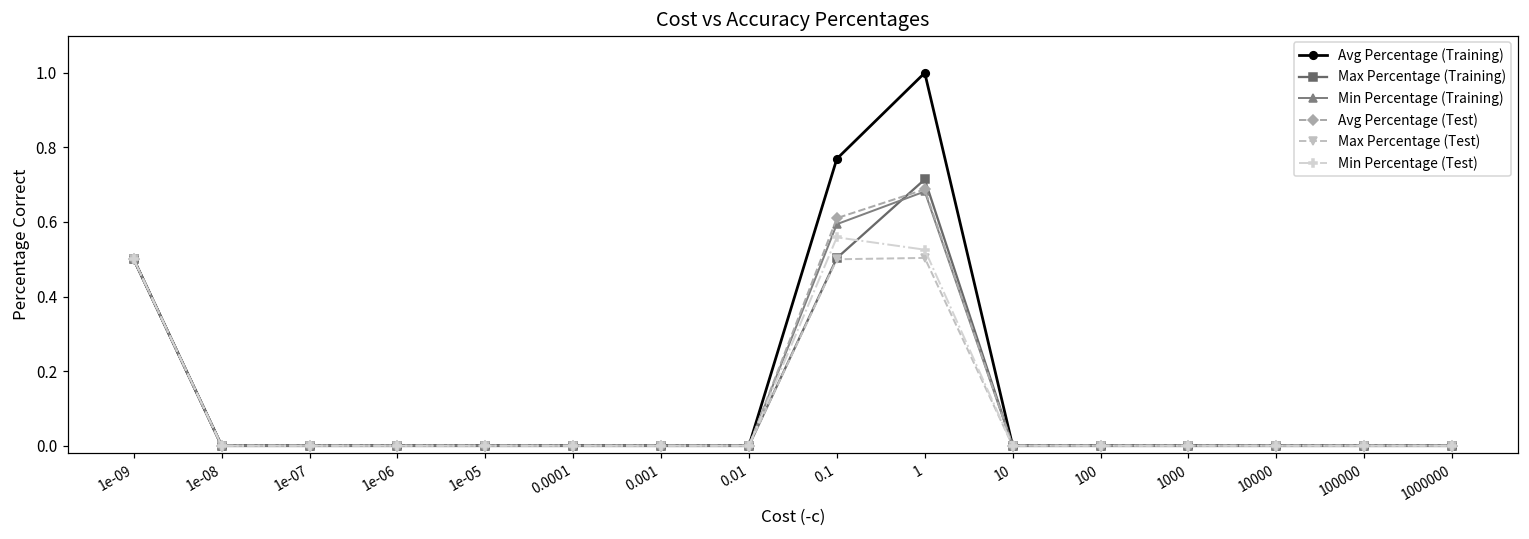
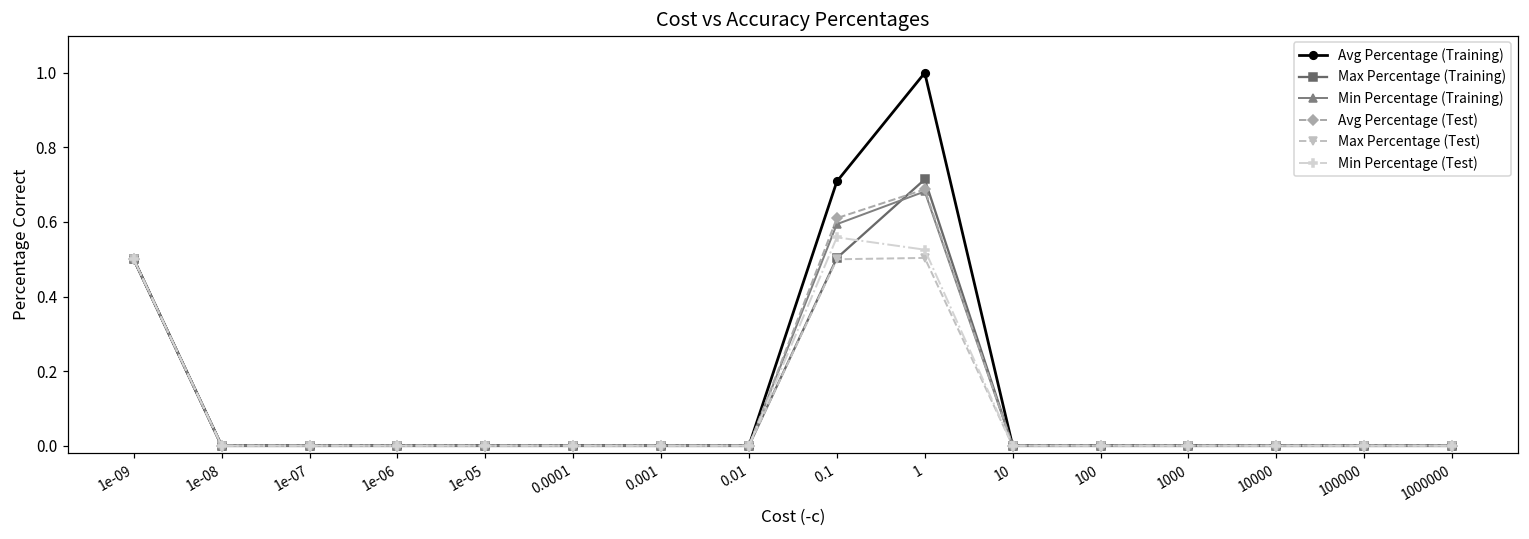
Avg Percentage (Training), 0.1: 0.77 -> 0.71
